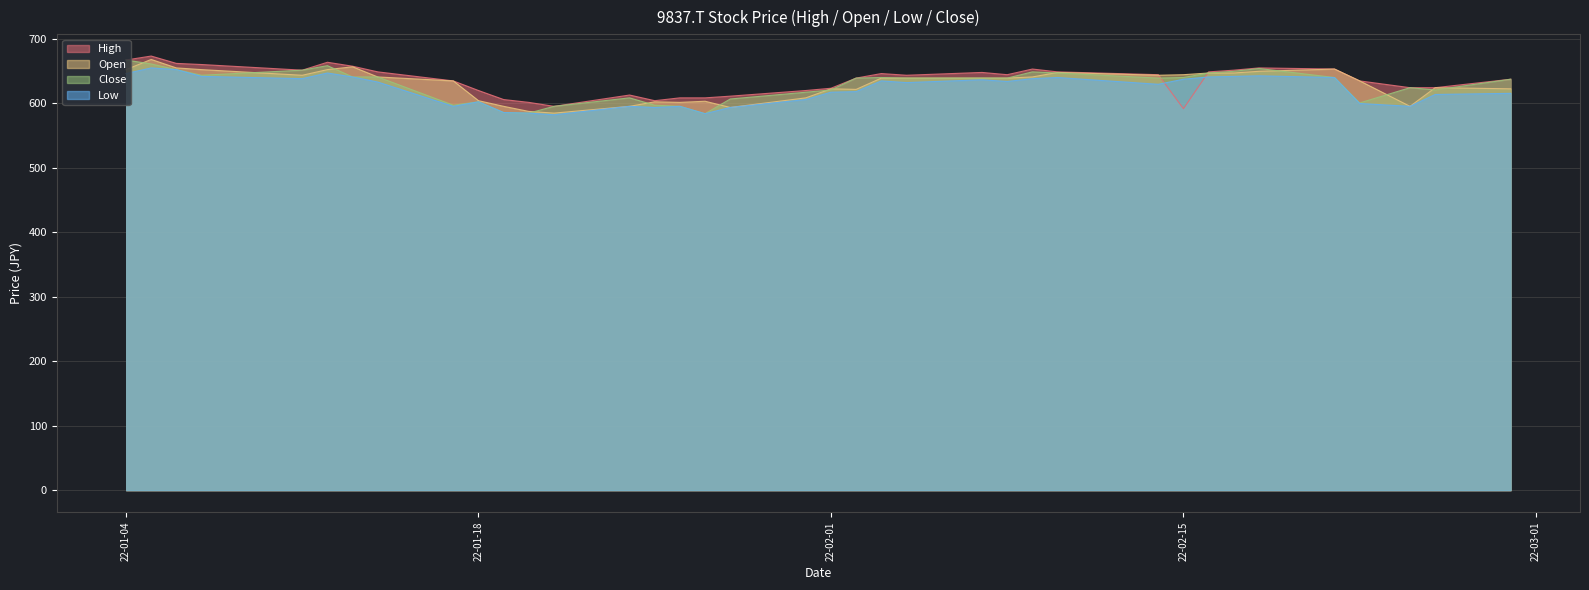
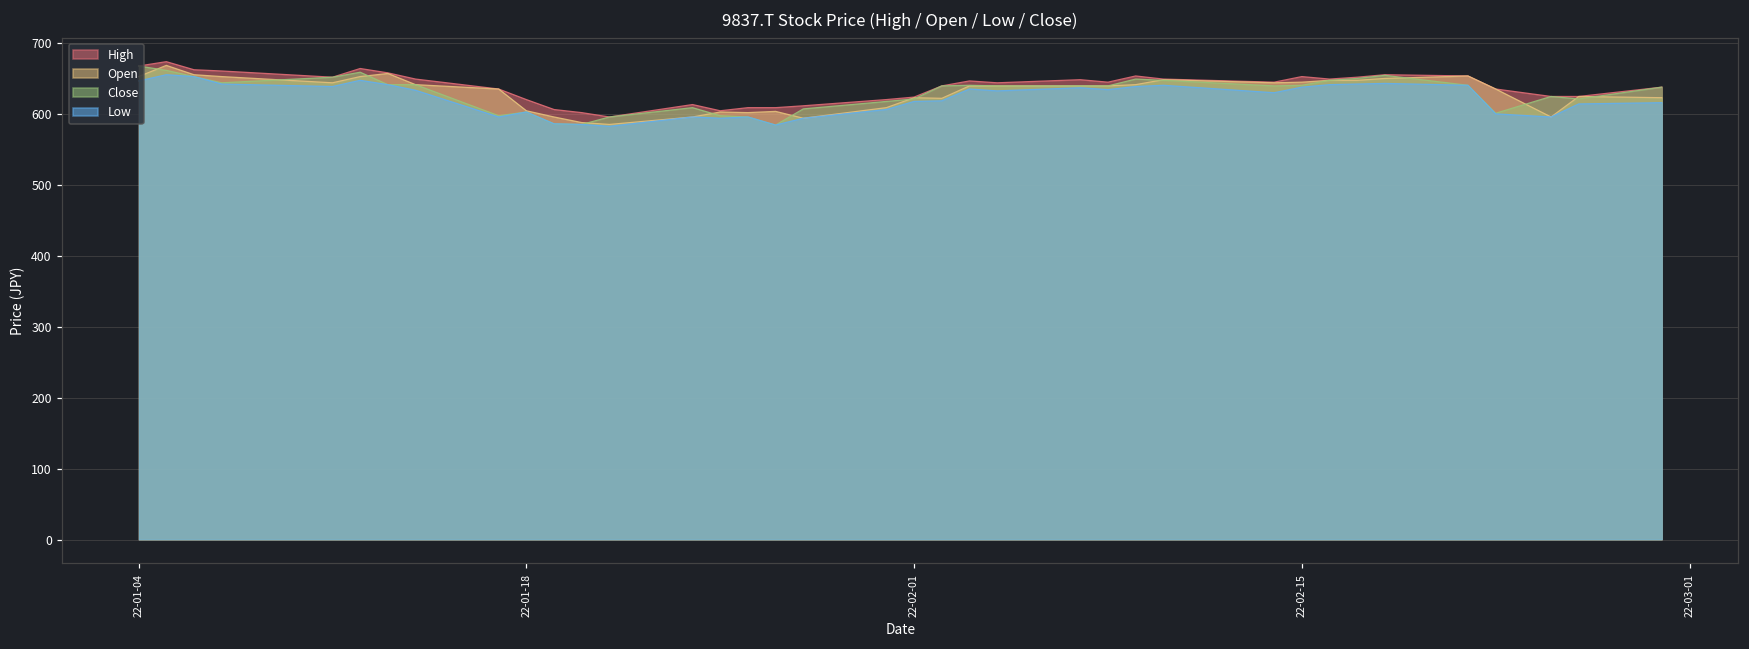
High, 22-02-15: 590 -> 650
